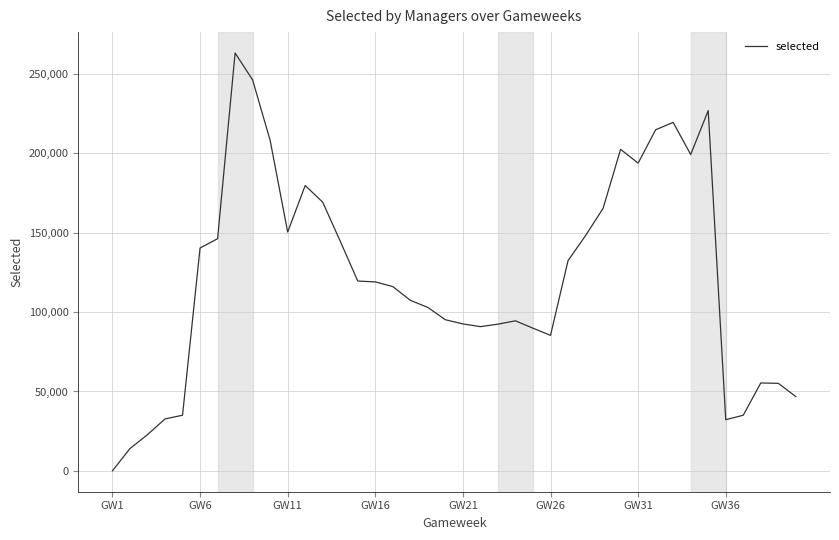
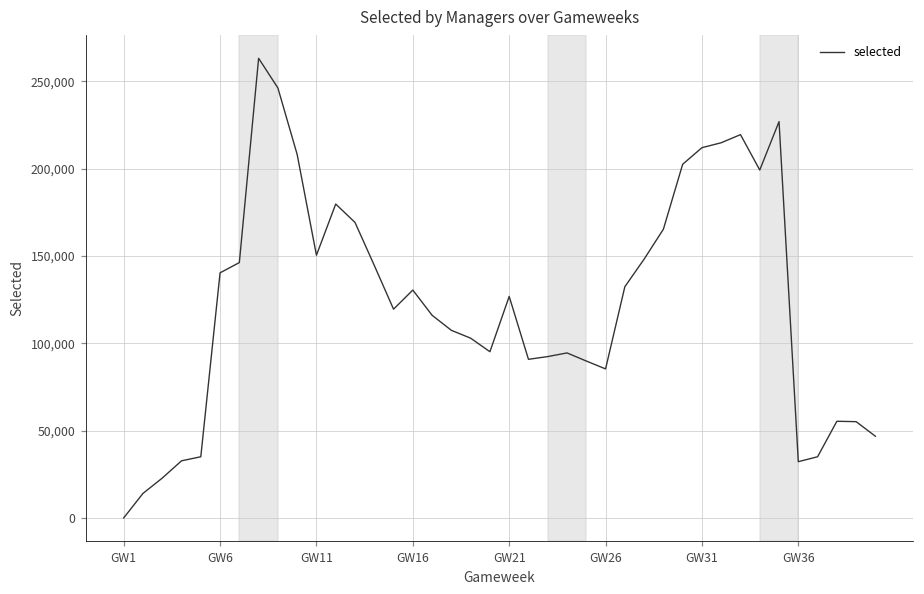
GW16: 119,000 -> 130,000
GW21: 93,000 -> 127,000
GW31: 194,000 -> 212,000
